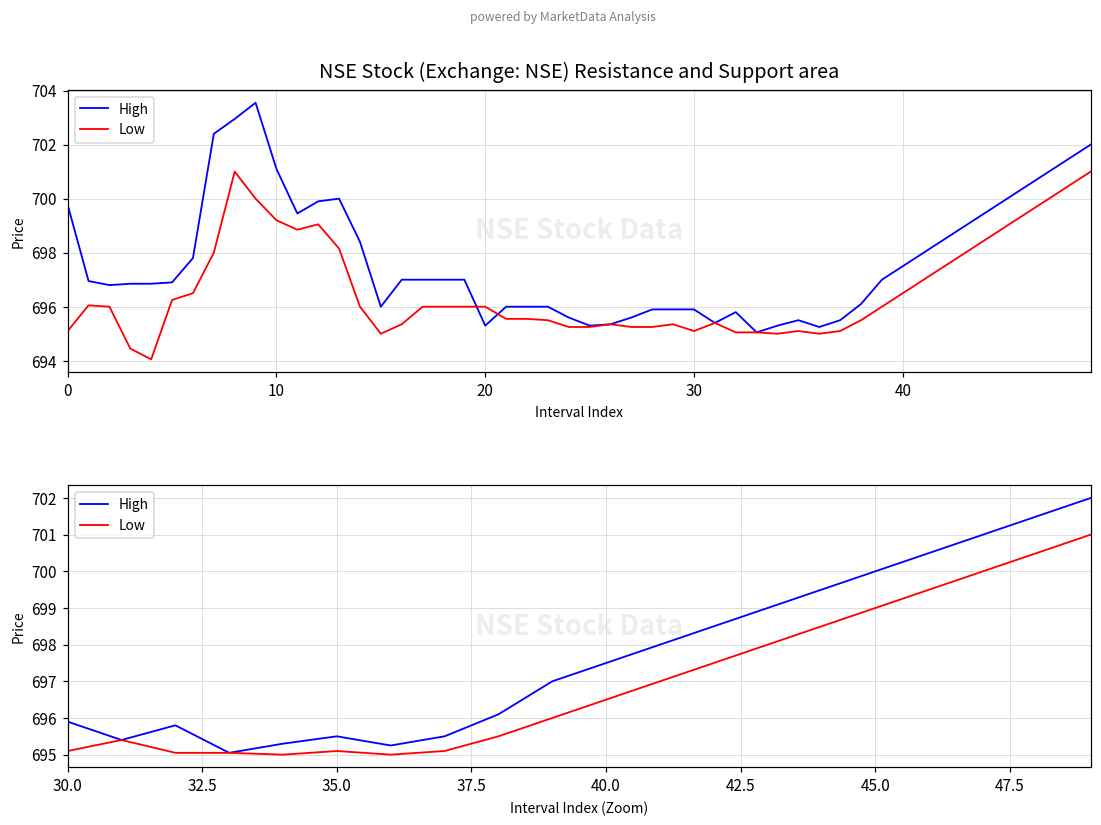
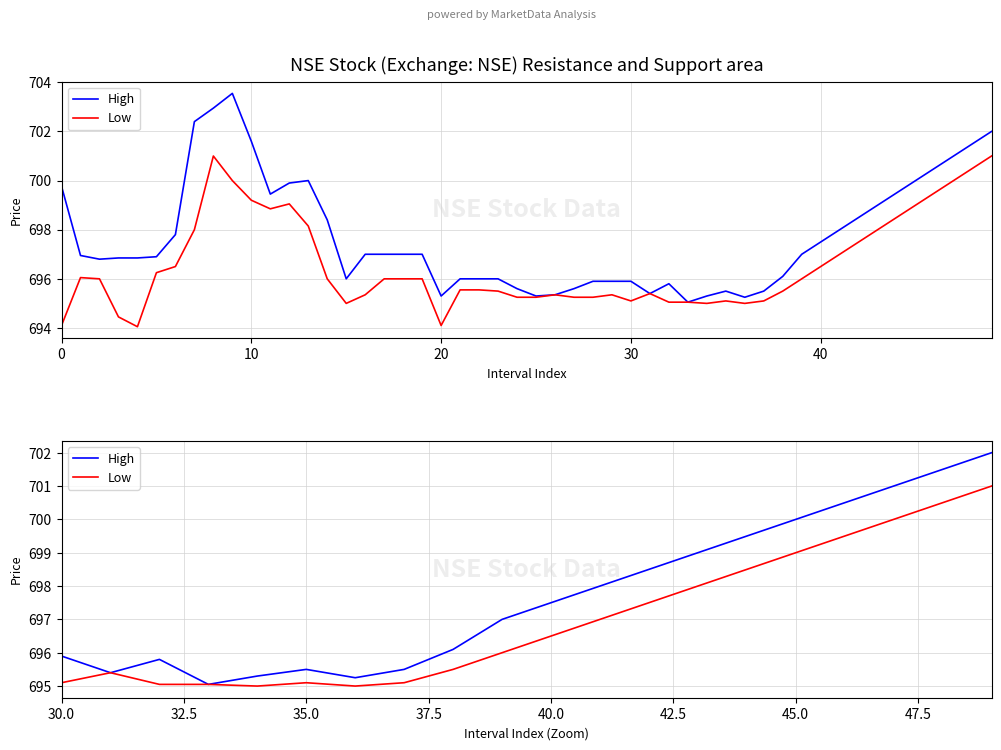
NSE Stock (Exchange: NSE) Resistance and Support area, Low, 0: 695.1 -> 694.1
NSE Stock (Exchange: NSE) Resistance and Support area, High, 10: 701.1 -> 701.6
NSE Stock (Exchange: NSE) Resistance and Support area, Low, 20: 696.0 -> 694.1
